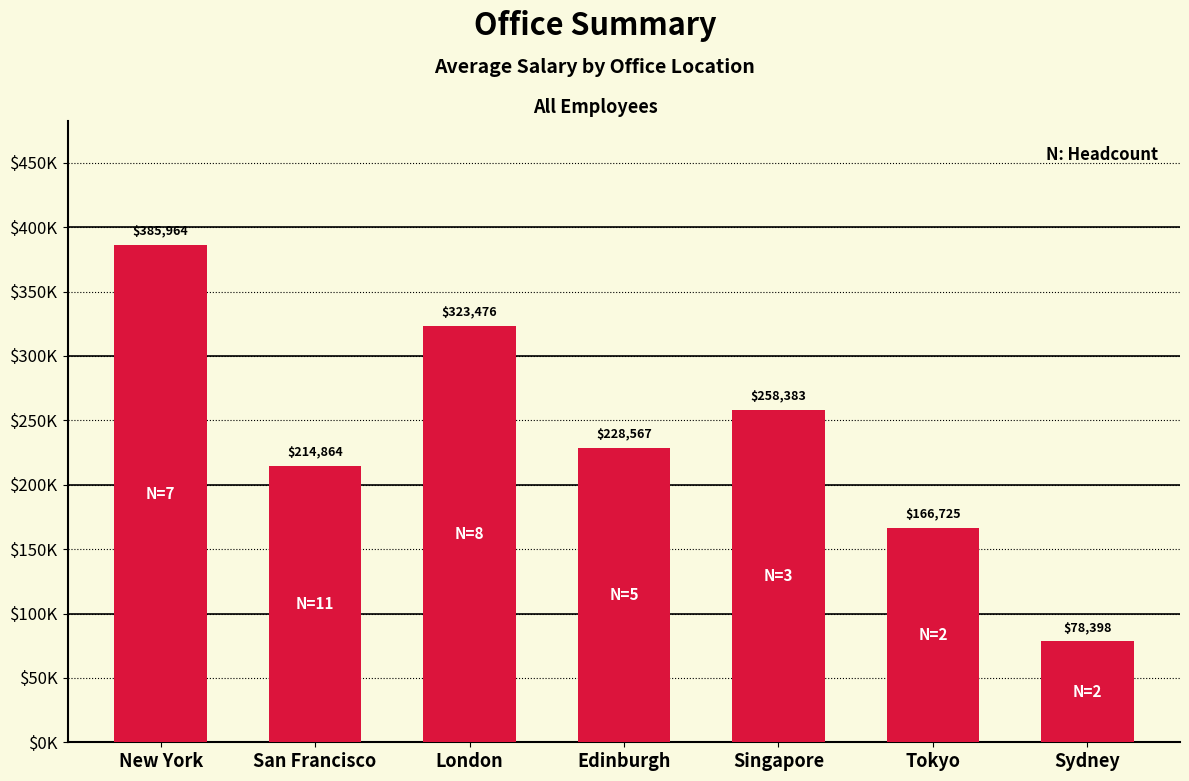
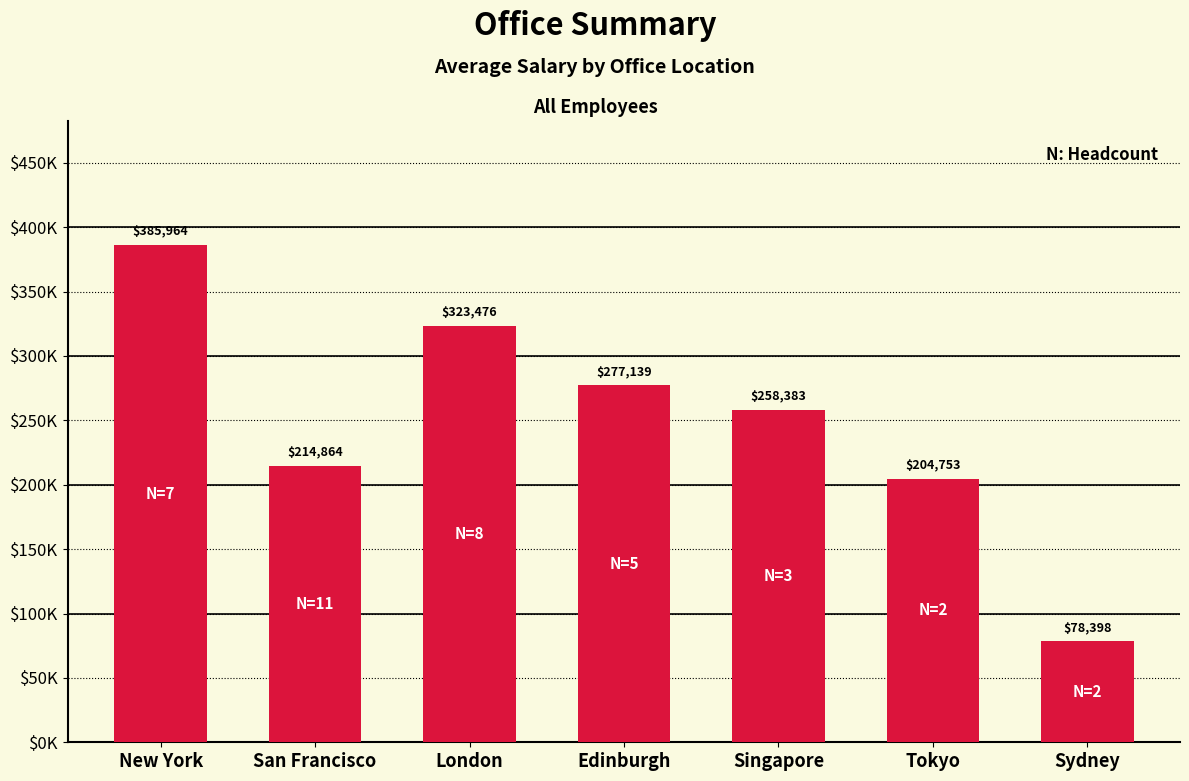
Edinburgh: $228,567 -> $277,139
Tokyo: $166,725 -> $204,753
